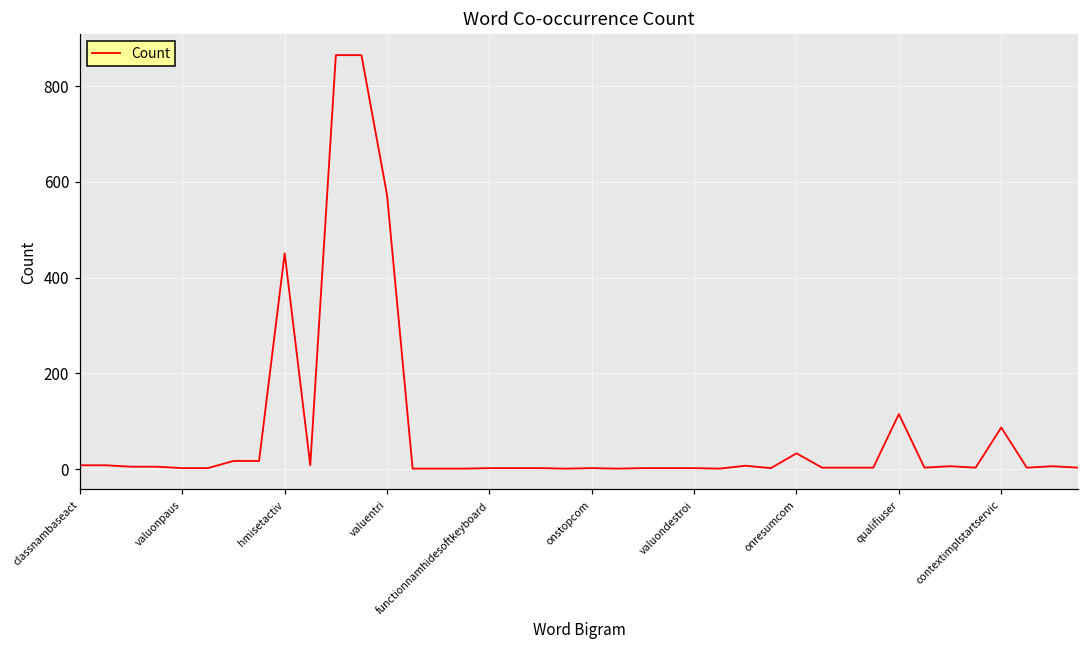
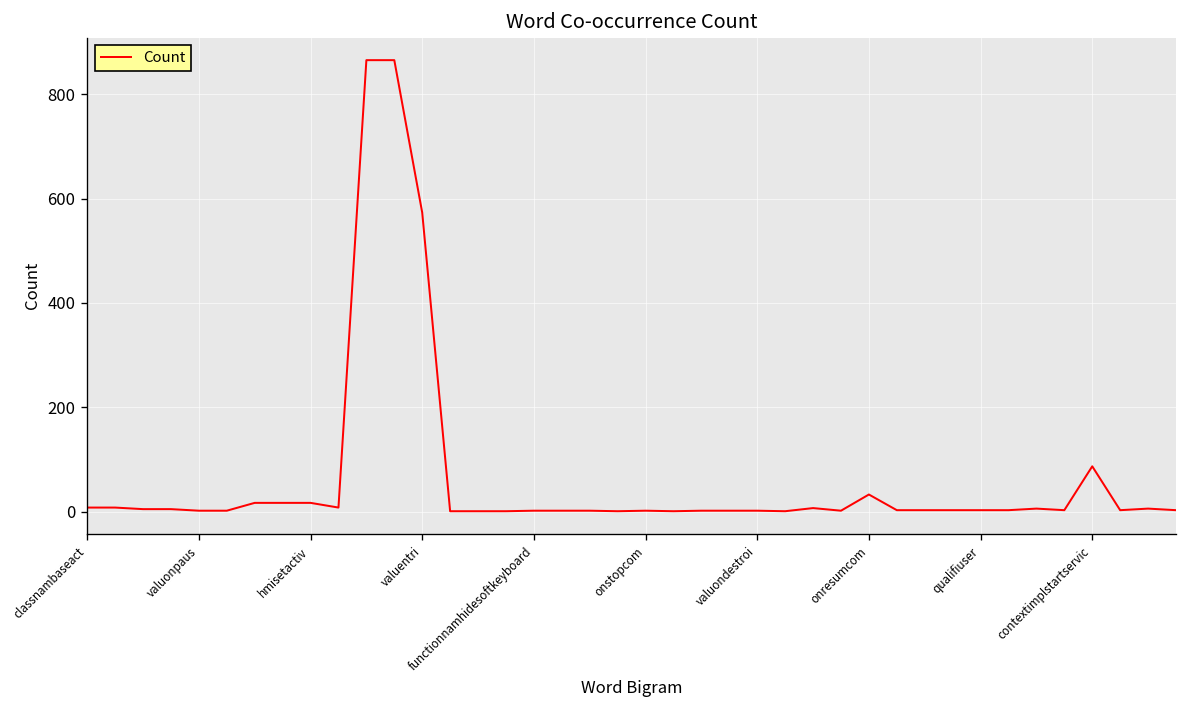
hmisetactiv: 450 -> 20
qualifiuser: 120 -> 0
